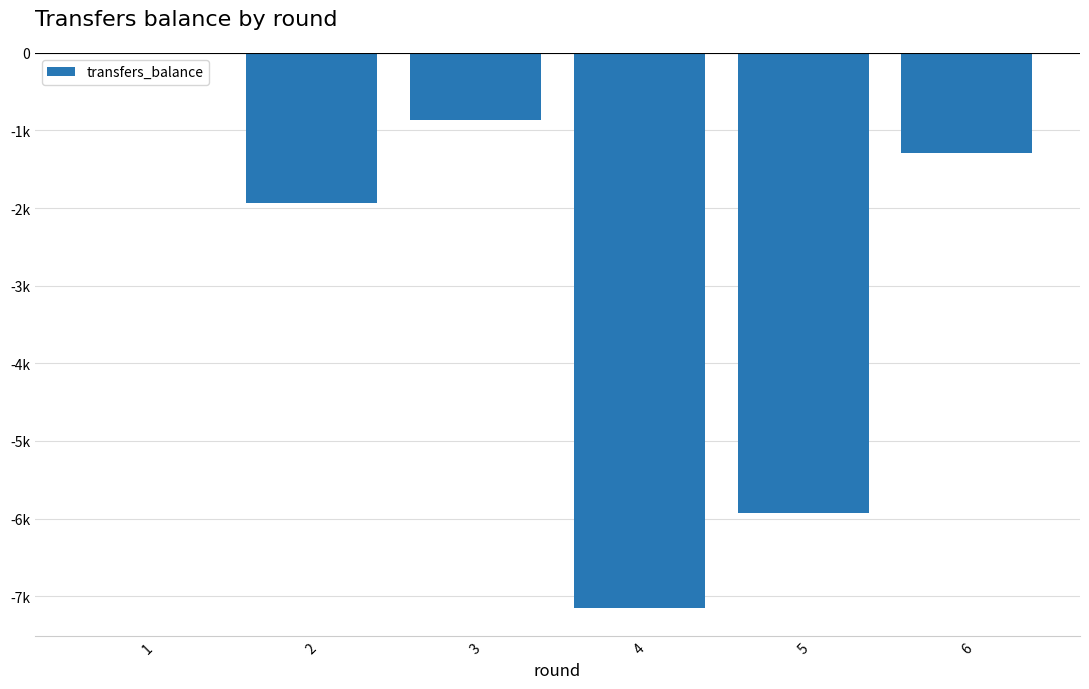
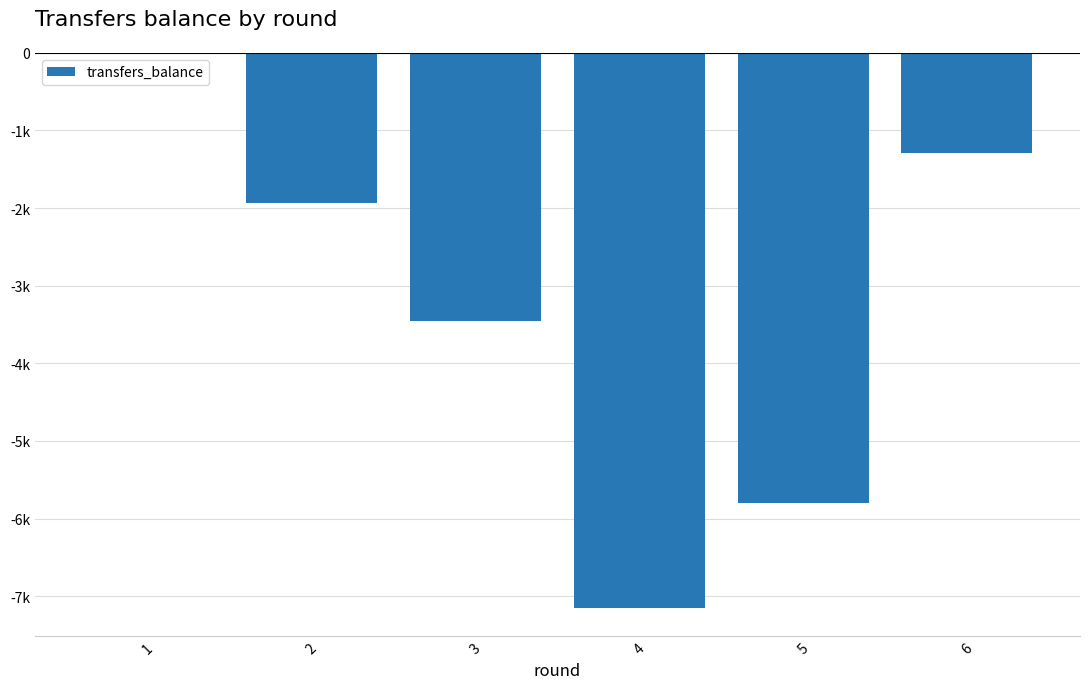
3: -900 -> -3500
5: -5900 -> -5800
